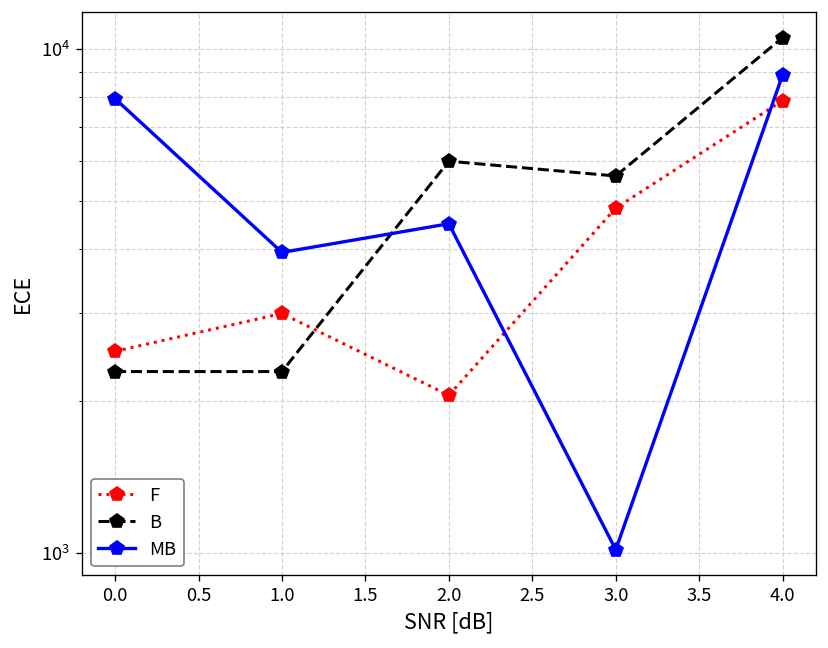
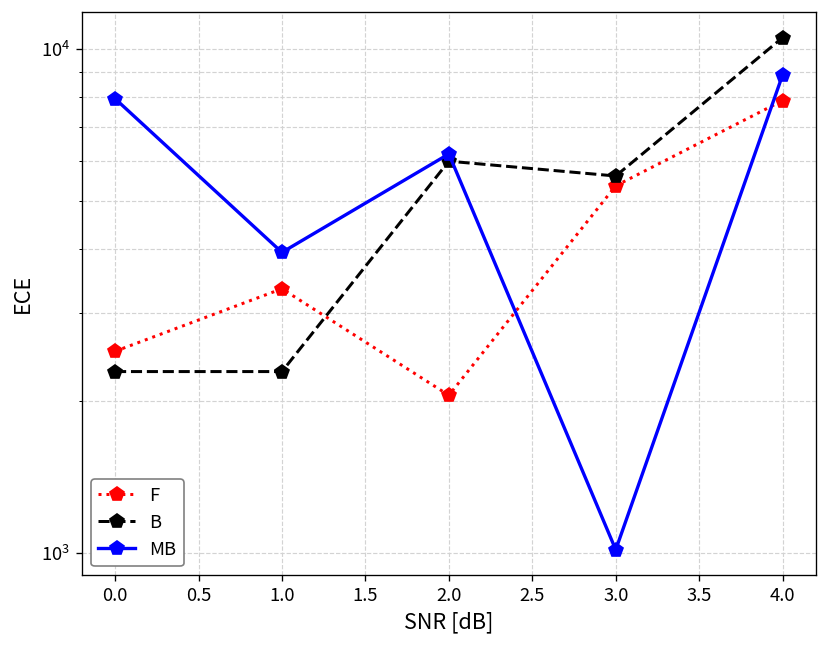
F, 1.0: 3000 -> 3300
MB, 2.0: 4500 -> 6200
F, 3.0: 4800 -> 5300
